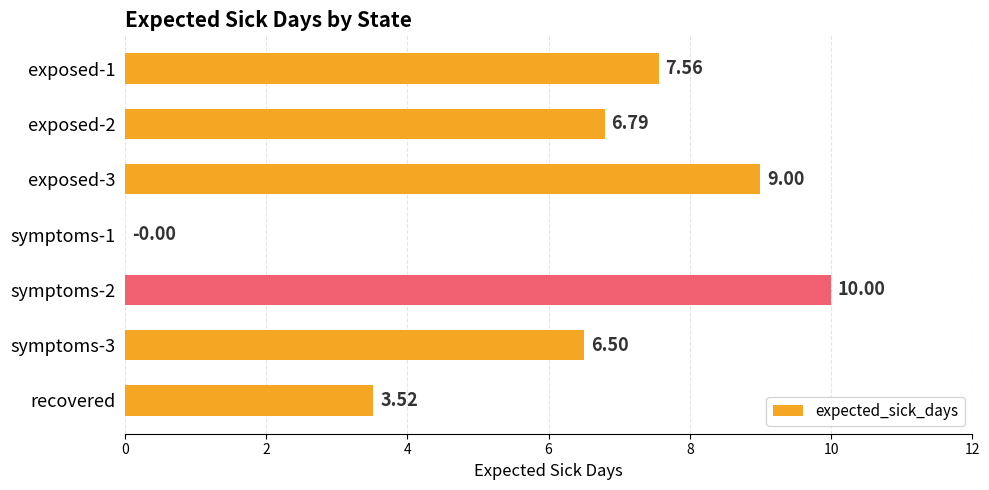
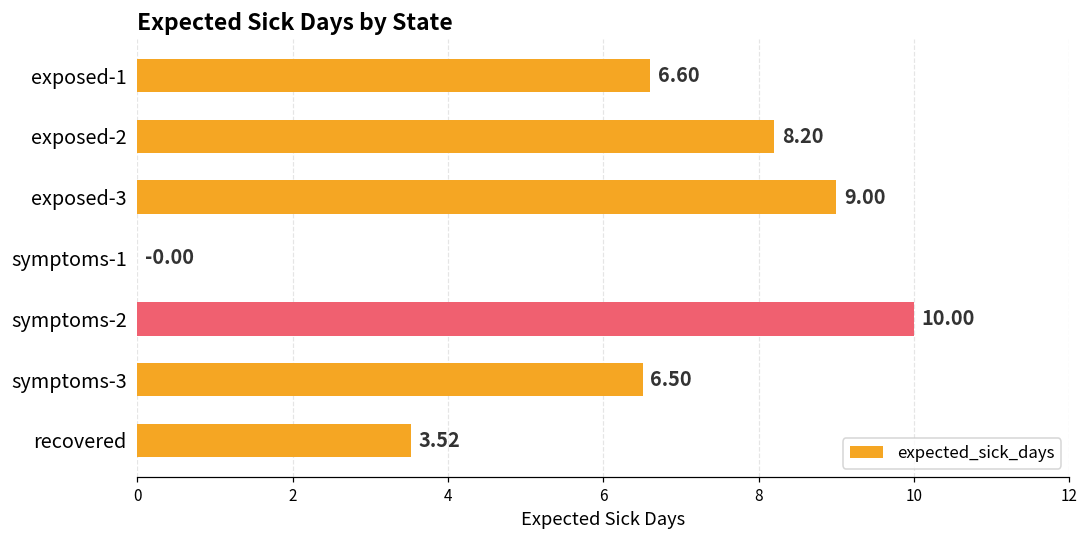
exposed-1: 7.56 -> 6.60
exposed-2: 6.79 -> 8.20
